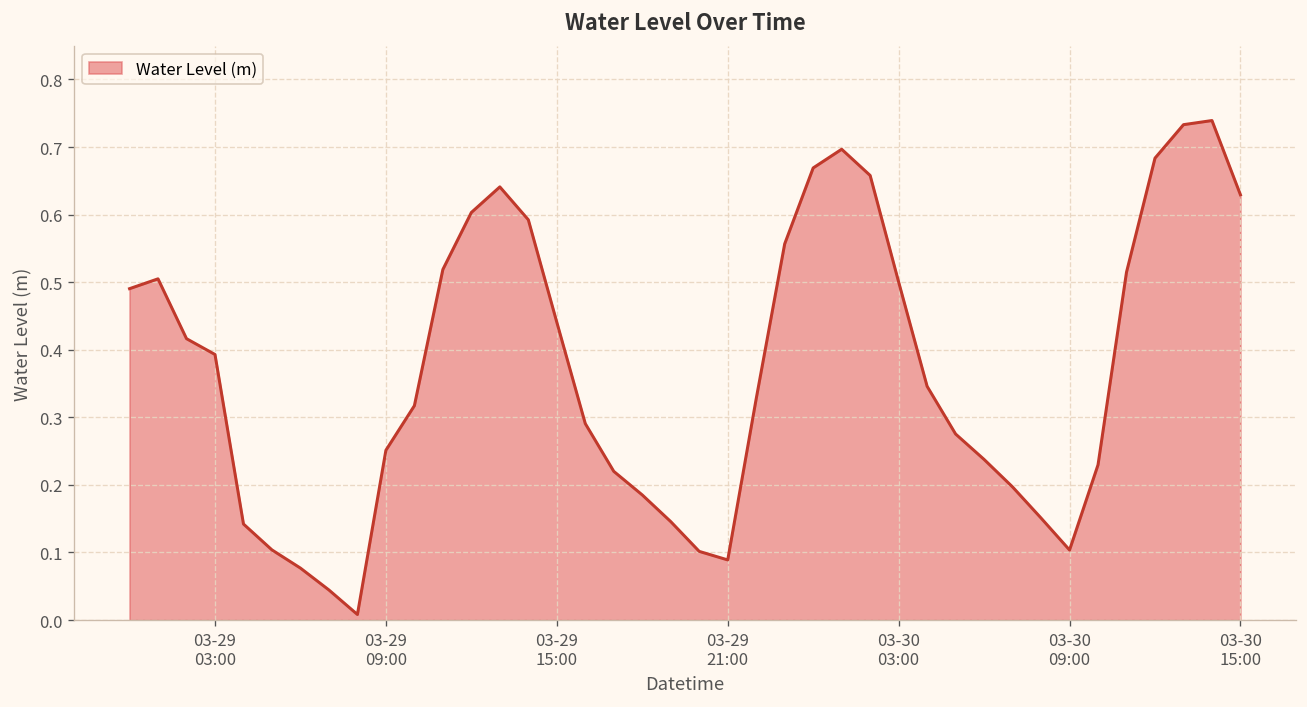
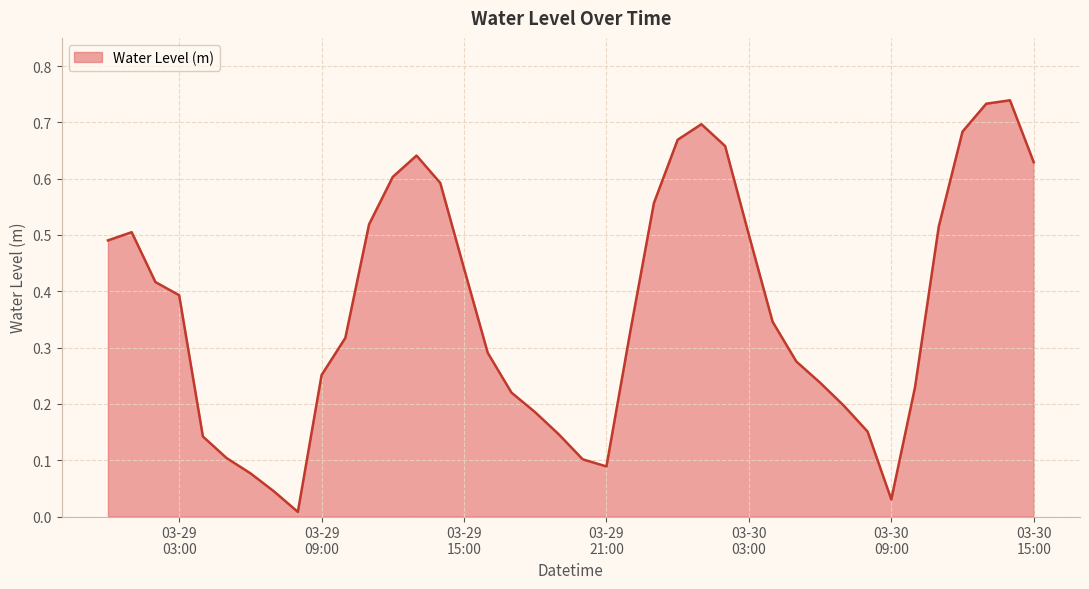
03-30 09:00: 0.10 -> 0.03
